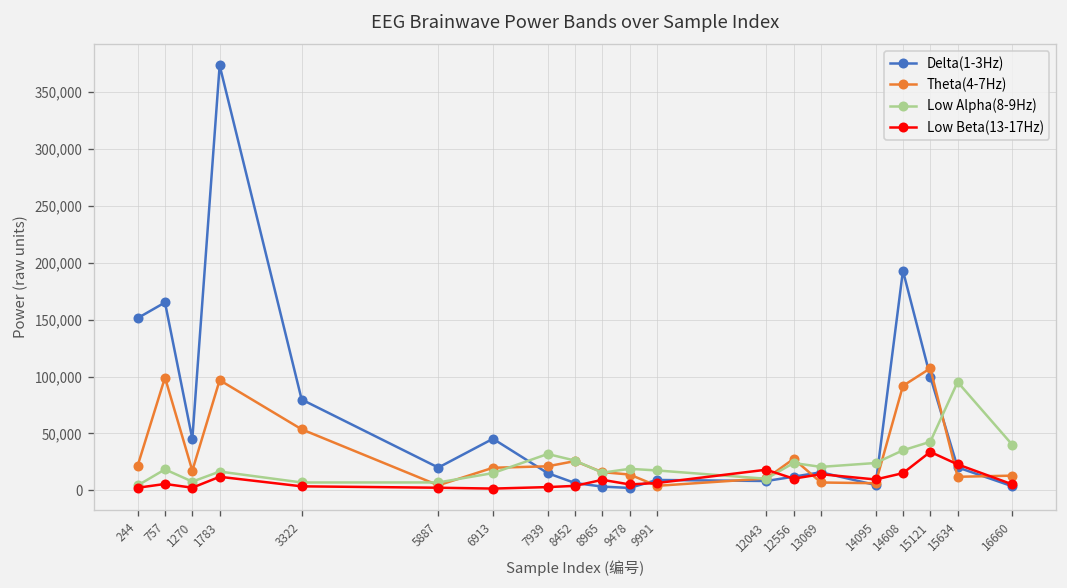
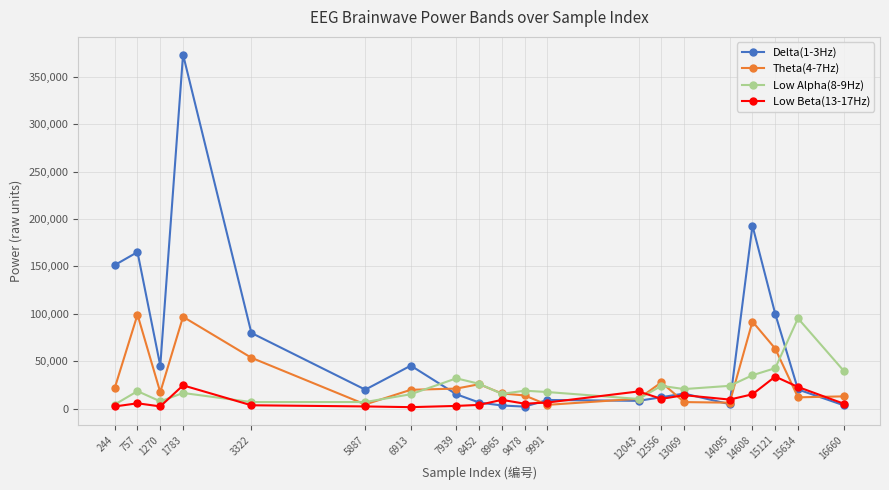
Low Beta(13-17Hz), 1783: 10,000 -> 20,000
Theta(4-7Hz), 15121: 110,000 -> 60,000
